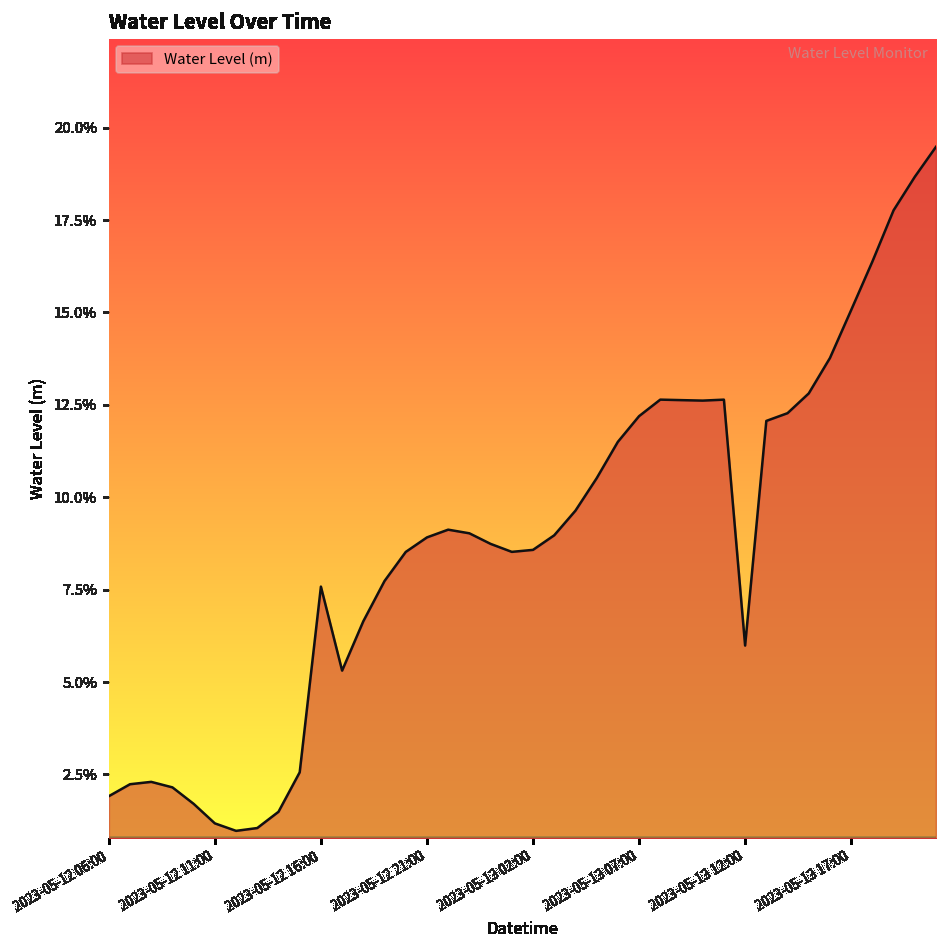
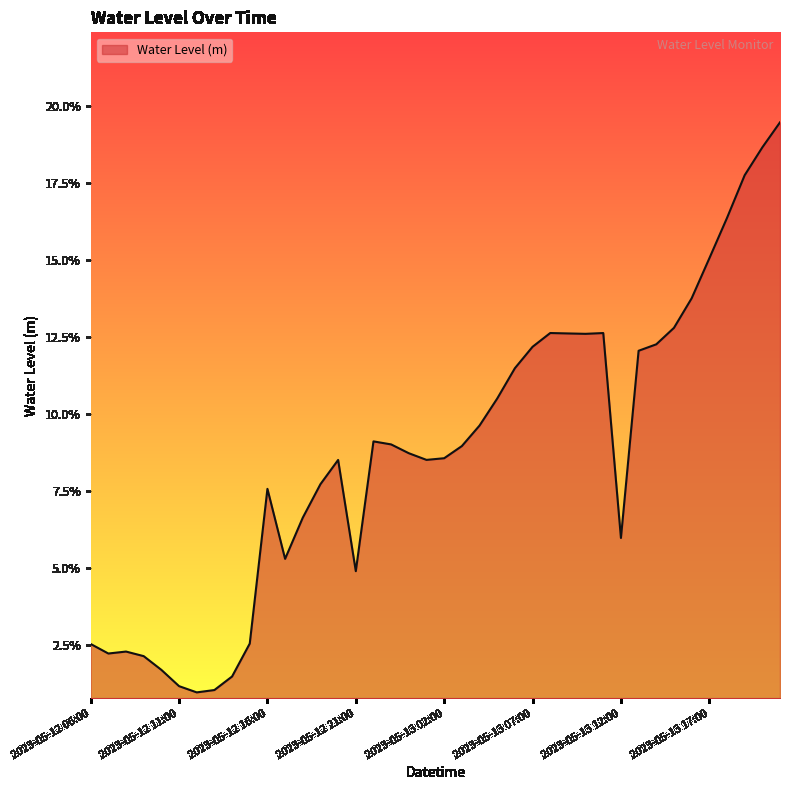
2023-05-12 06:00: 1.9% -> 2.5%
2023-05-12 21:00: 8.9% -> 4.9%
